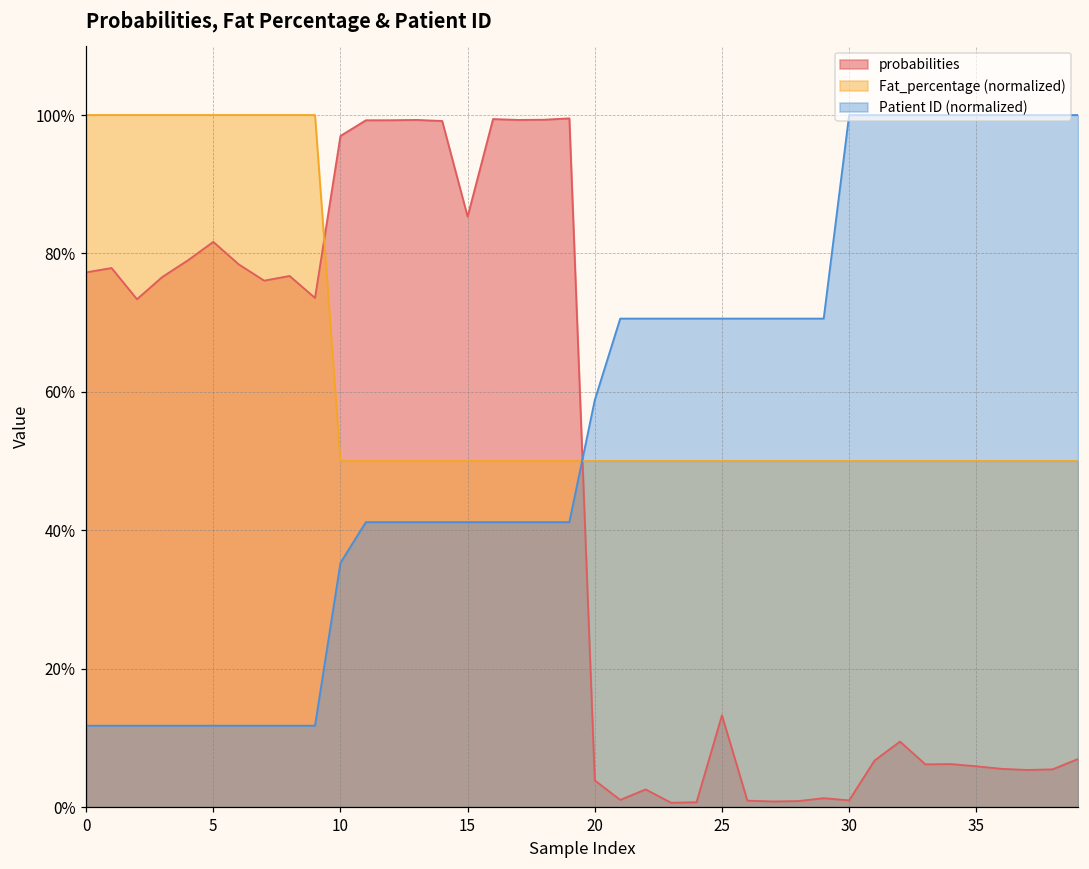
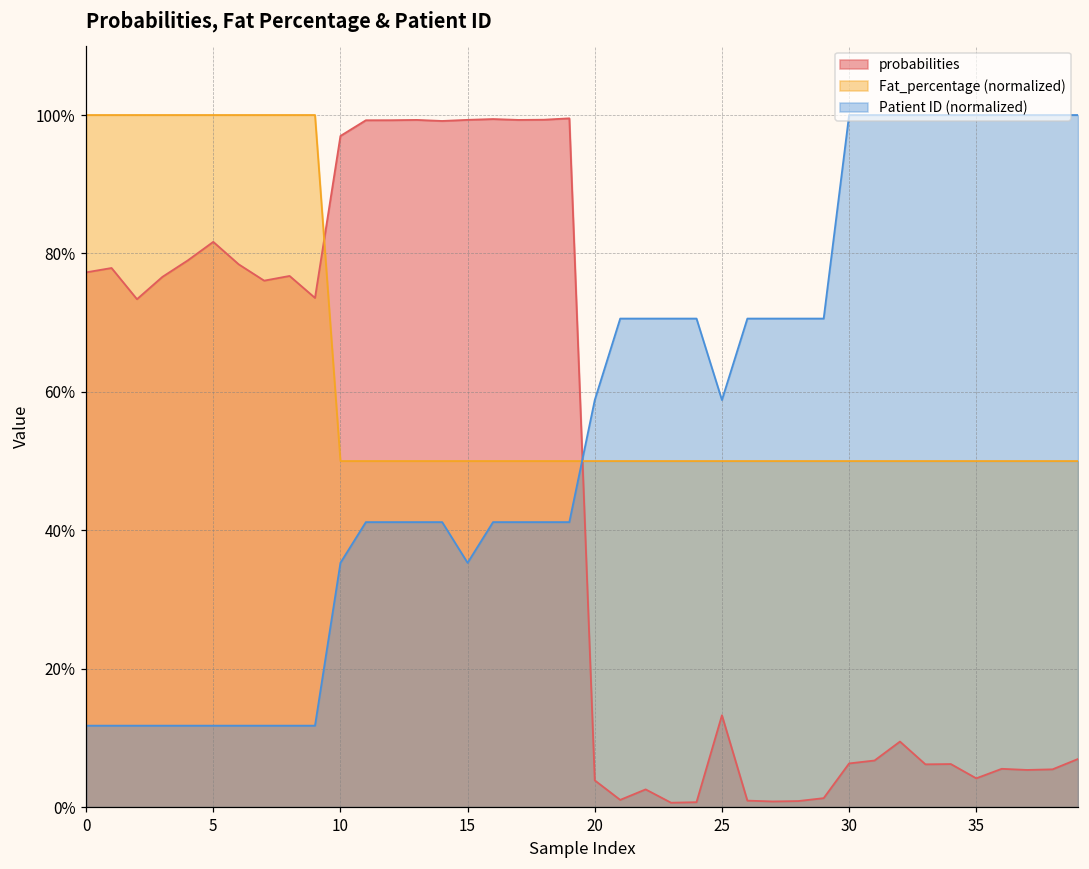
probabilities, 15: 85% -> 99%
Patient ID (normalized), 15: 41% -> 35%
Patient ID (normalized), 25: 71% -> 59%
probabilities, 30: 1% -> 6%
probabilities, 35: 6% -> 4%
